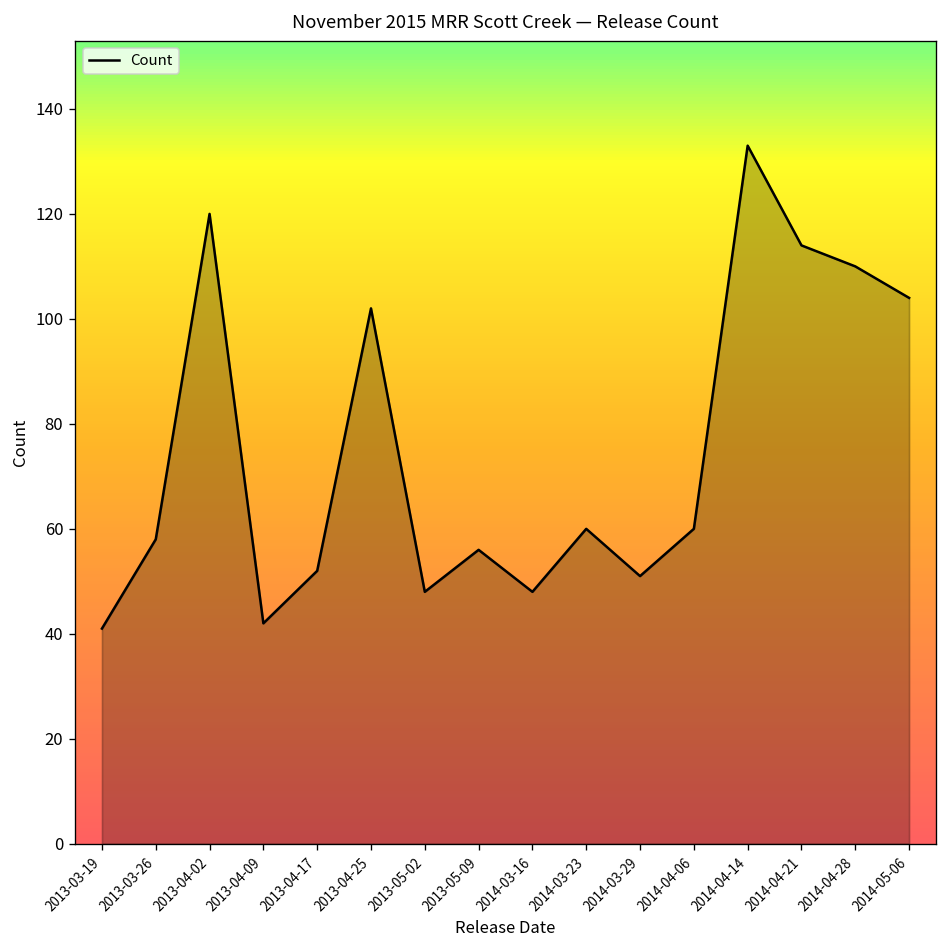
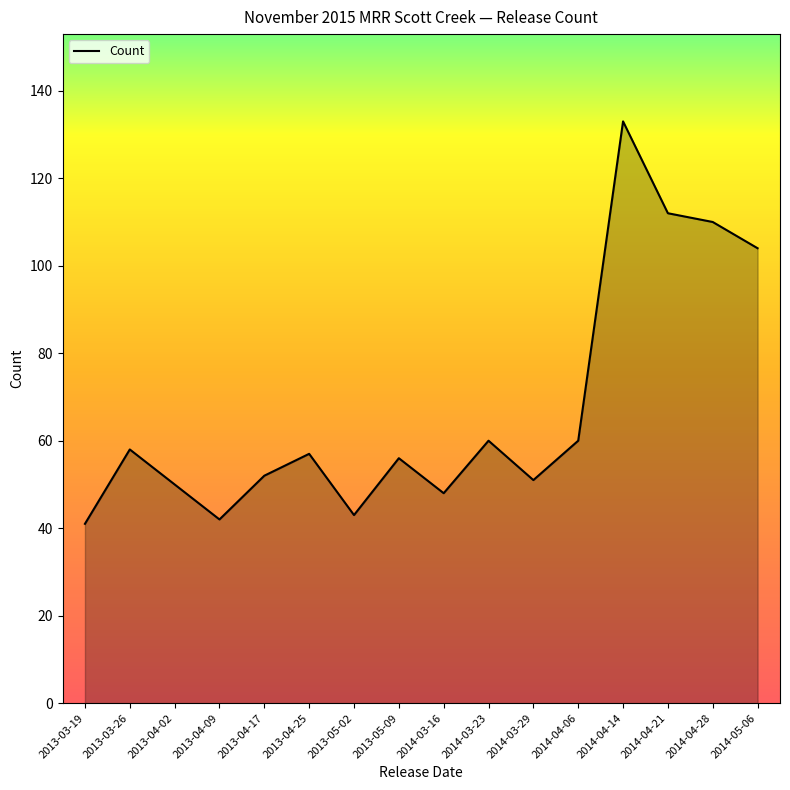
2013-04-02: 120 -> 50
2013-04-25: 102 -> 57
2013-05-02: 48 -> 43
2014-04-21: 114 -> 112
